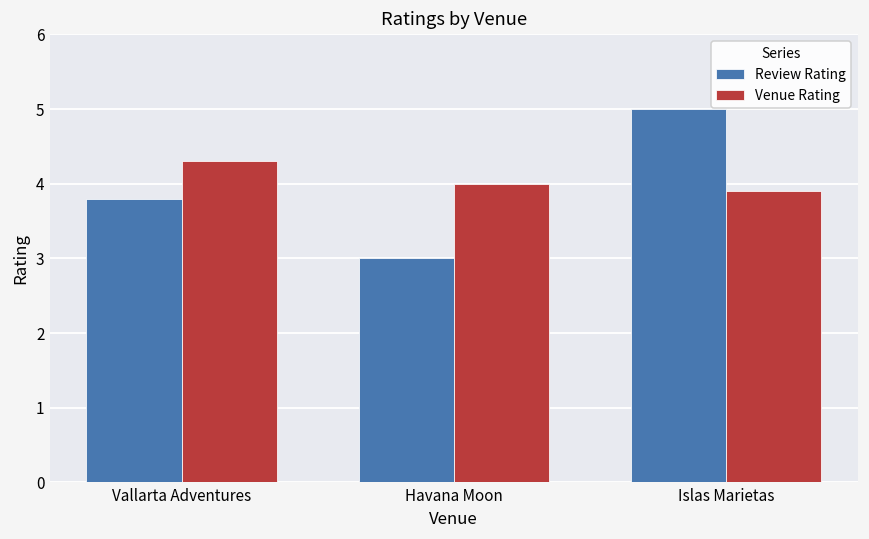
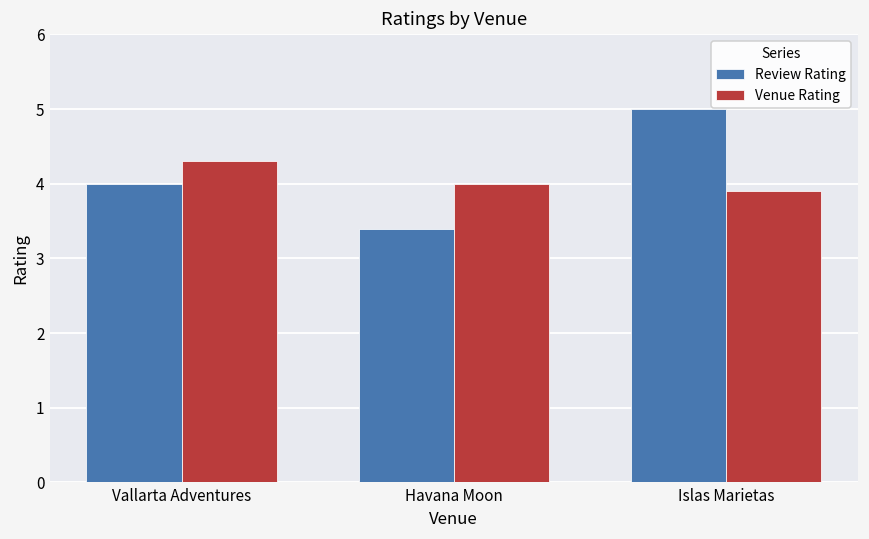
Review Rating, Vallarta Adventures: 3.8 -> 4.0
Review Rating, Havana Moon: 3.0 -> 3.4
